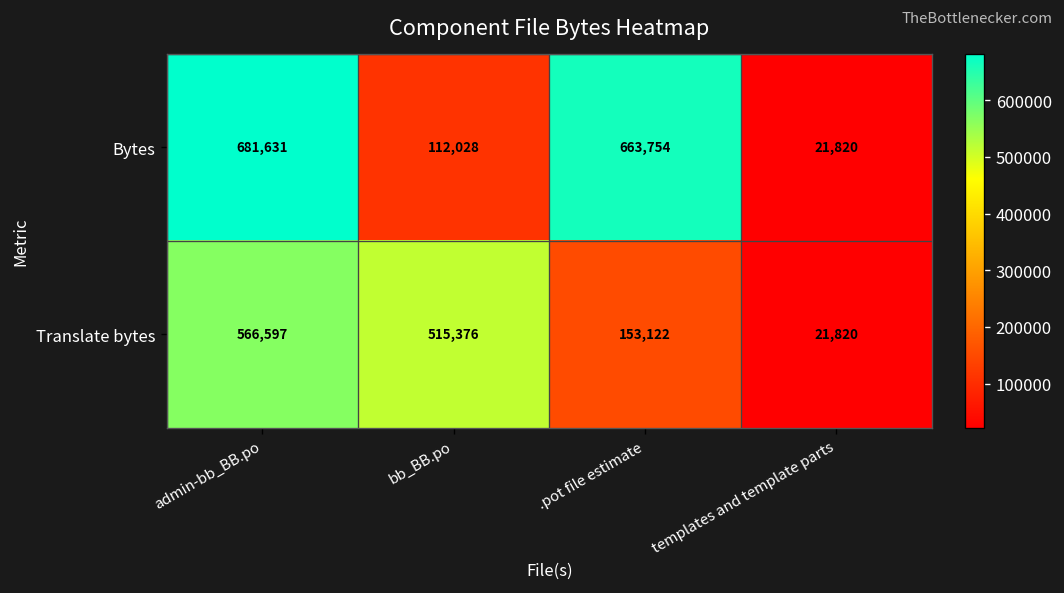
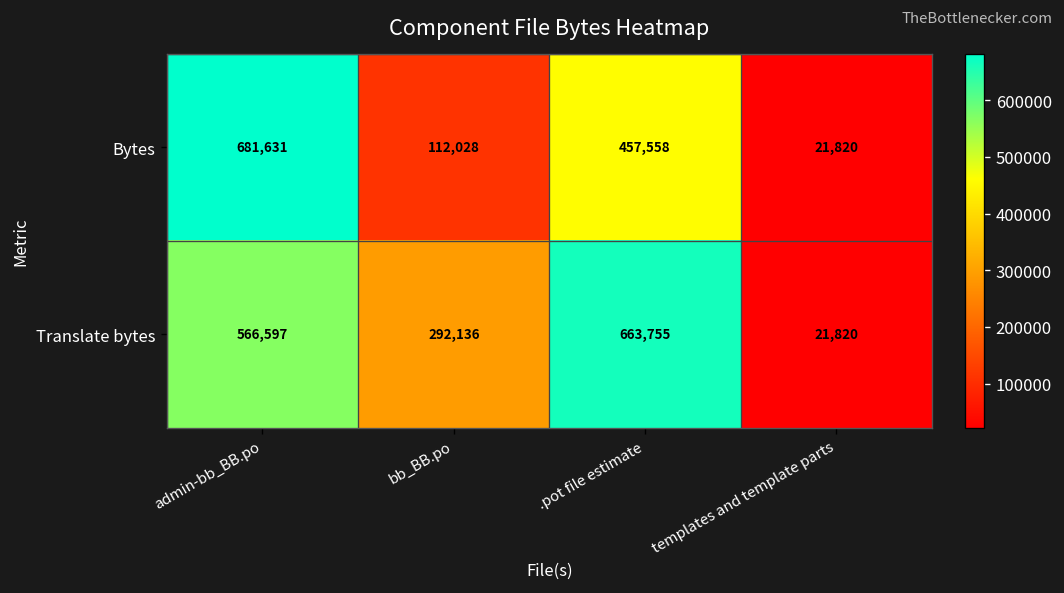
Bytes, .pot file estimate: 663,754 -> 457,558
Translate bytes, bb_BB.po: 515,376 -> 292,136
Translate bytes, .pot file estimate: 153,122 -> 663,755
